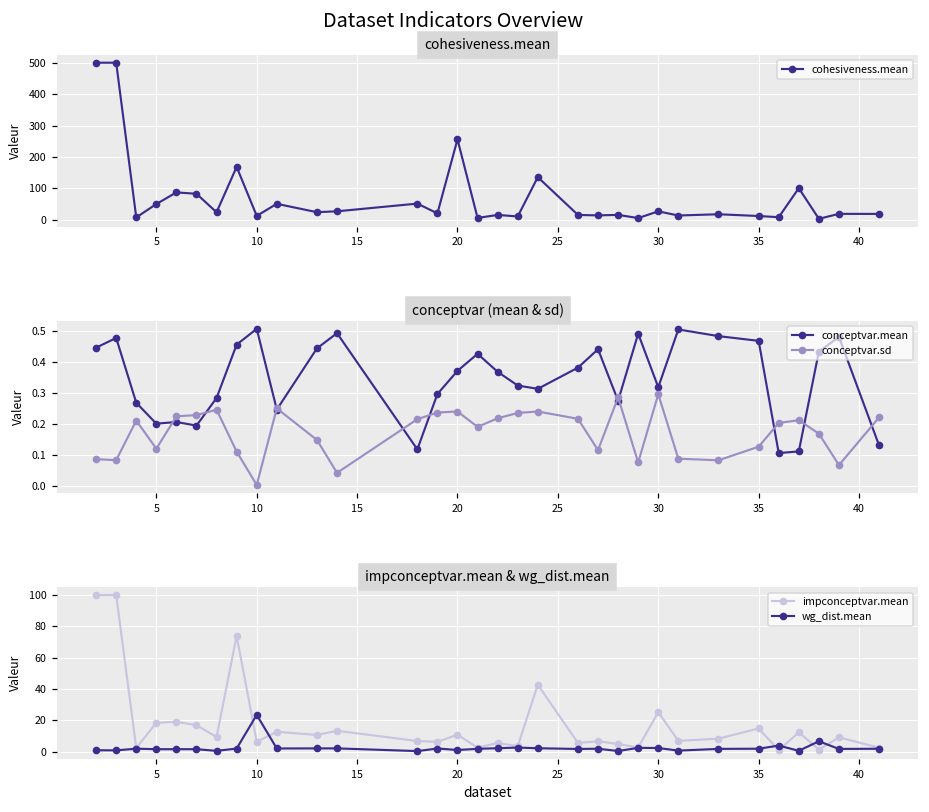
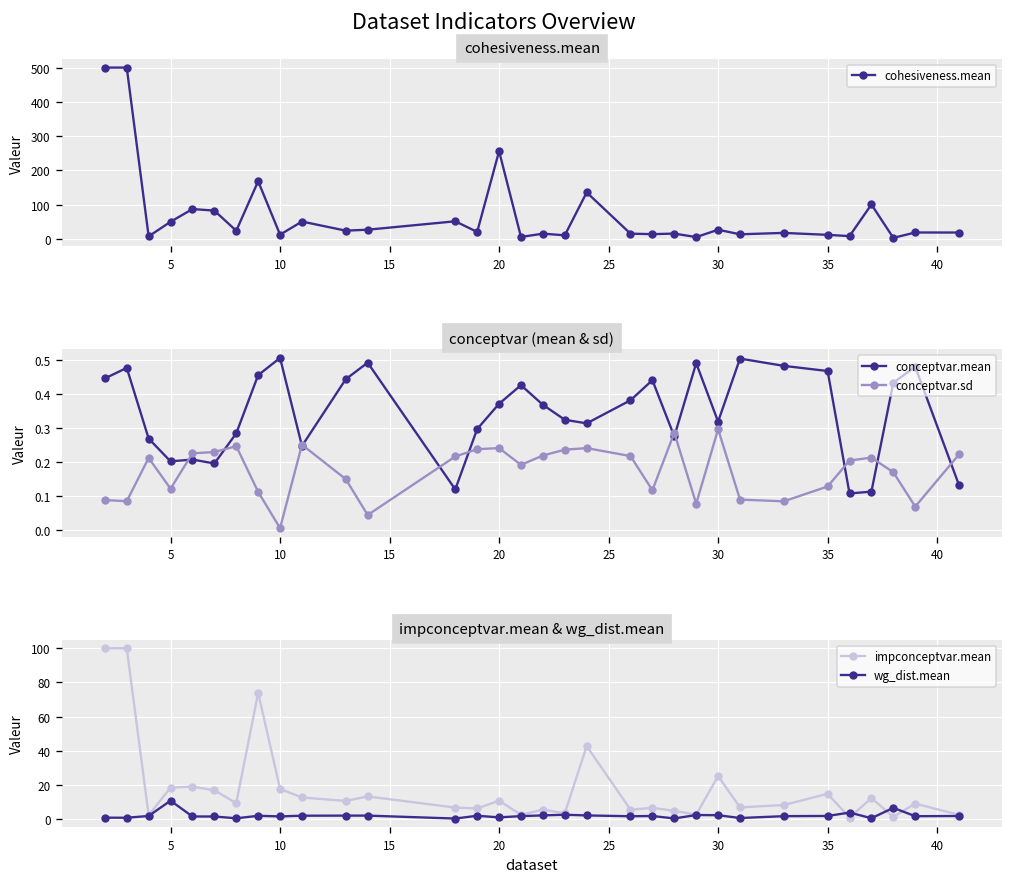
impconceptvar.mean & wg_dist.mean, wg_dist.mean, 5: 1 -> 11
impconceptvar.mean & wg_dist.mean, impconceptvar.mean, 10: 6 -> 18
impconceptvar.mean & wg_dist.mean, wg_dist.mean, 10: 23 -> 2
